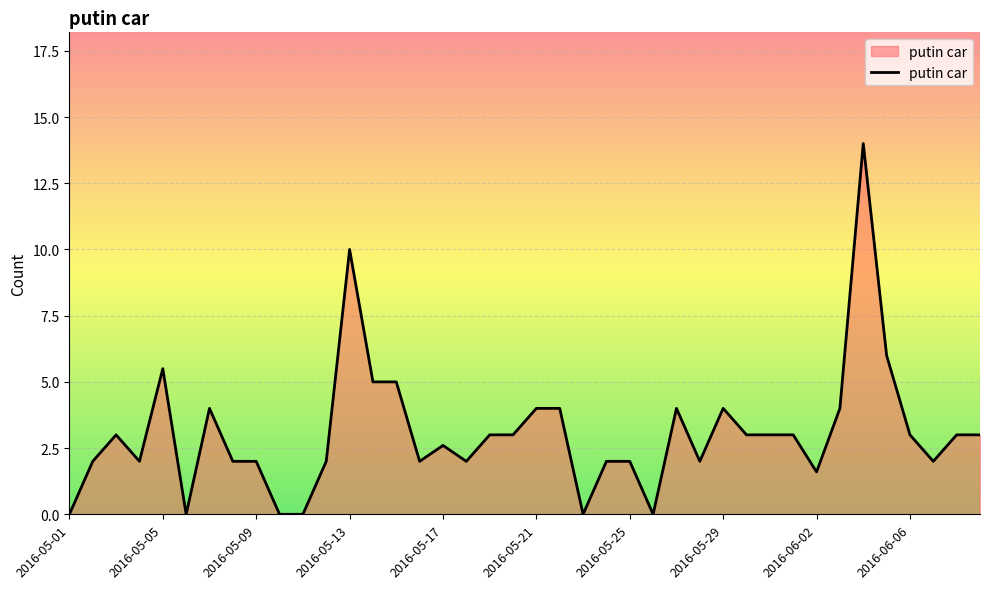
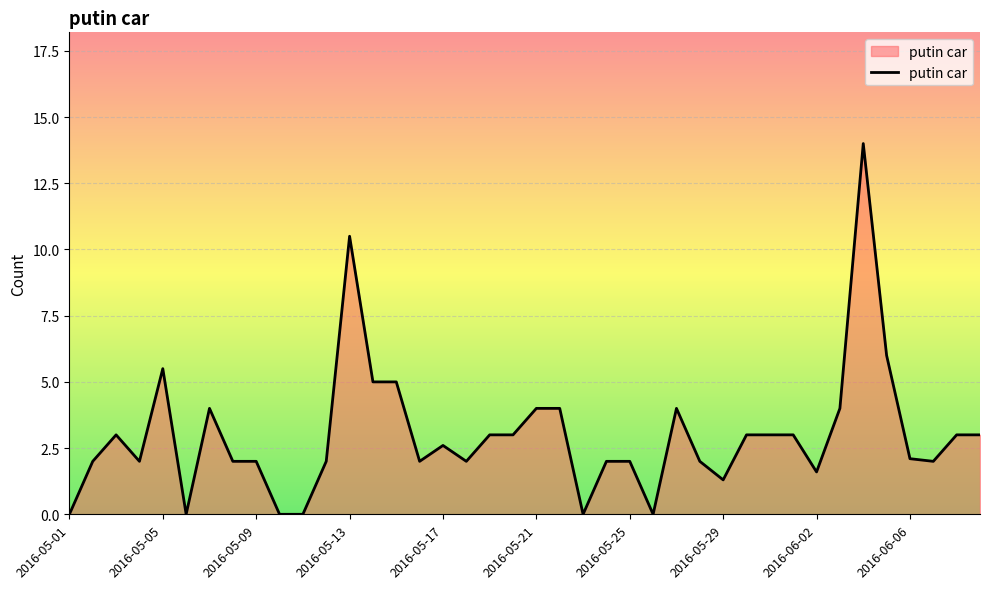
2016-05-13: 10.0 -> 10.5
2016-05-29: 4.0 -> 1.3
2016-06-06: 3.0 -> 2.1
